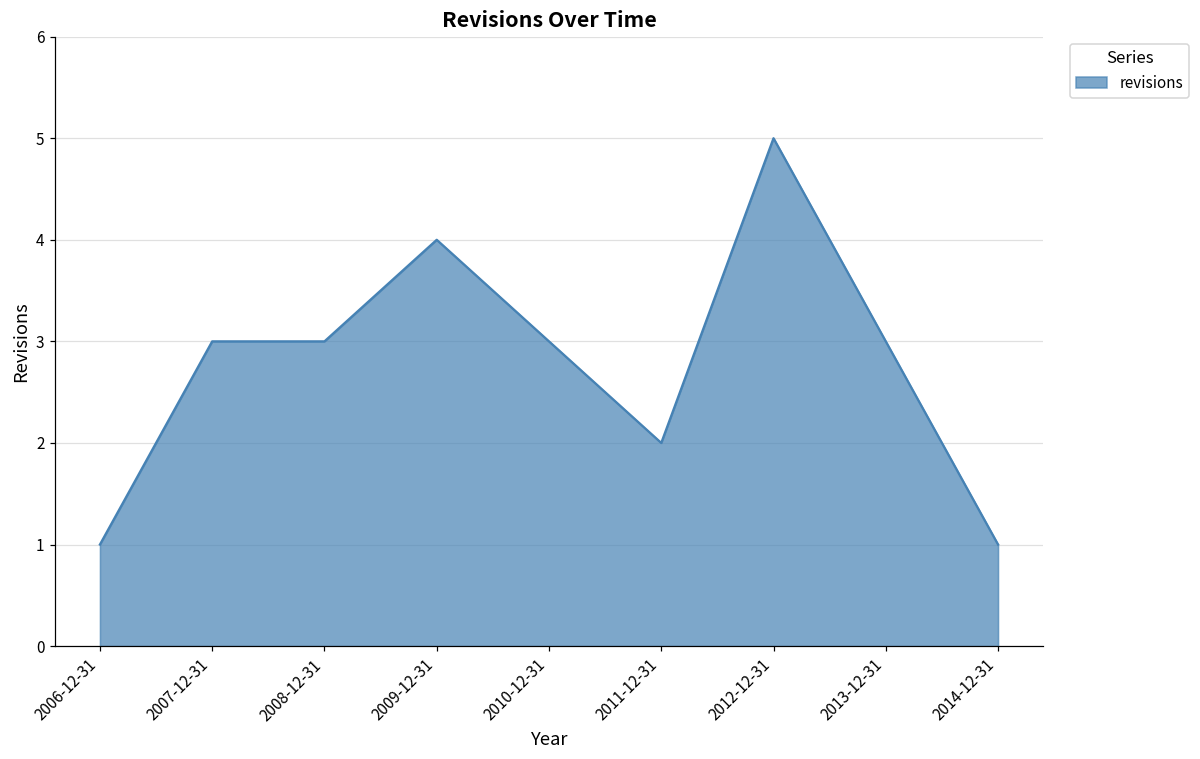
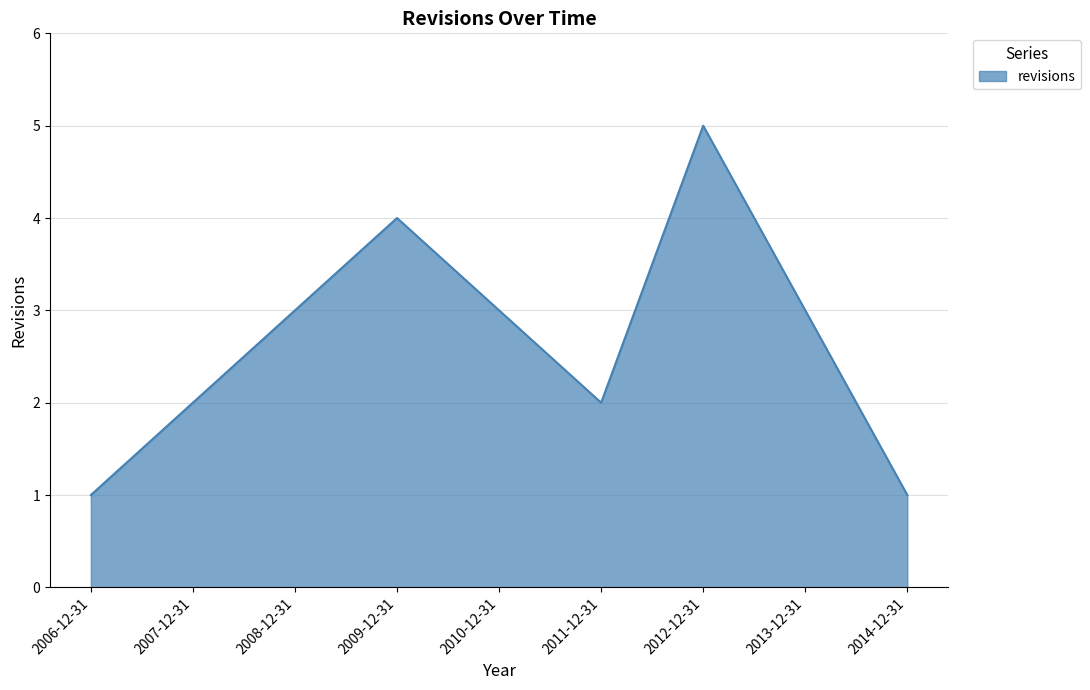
2007-12-31: 3 -> 2
